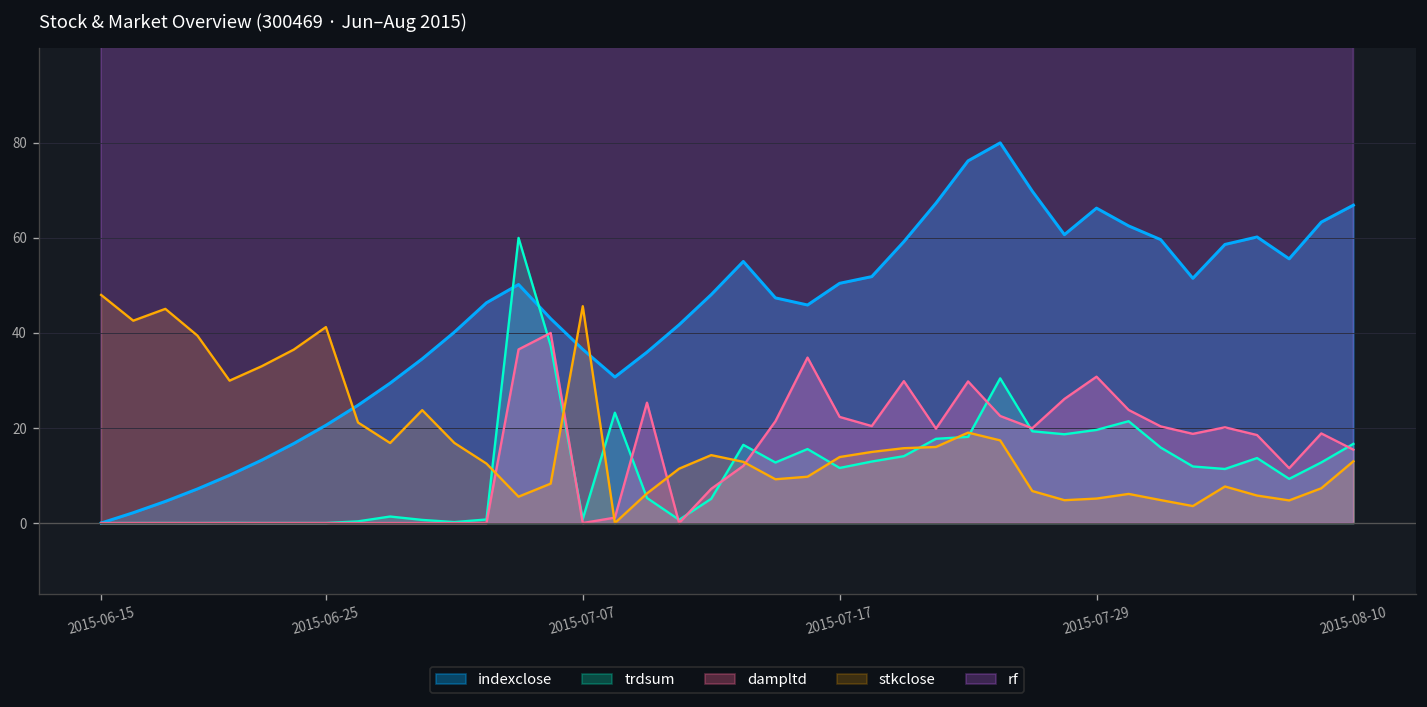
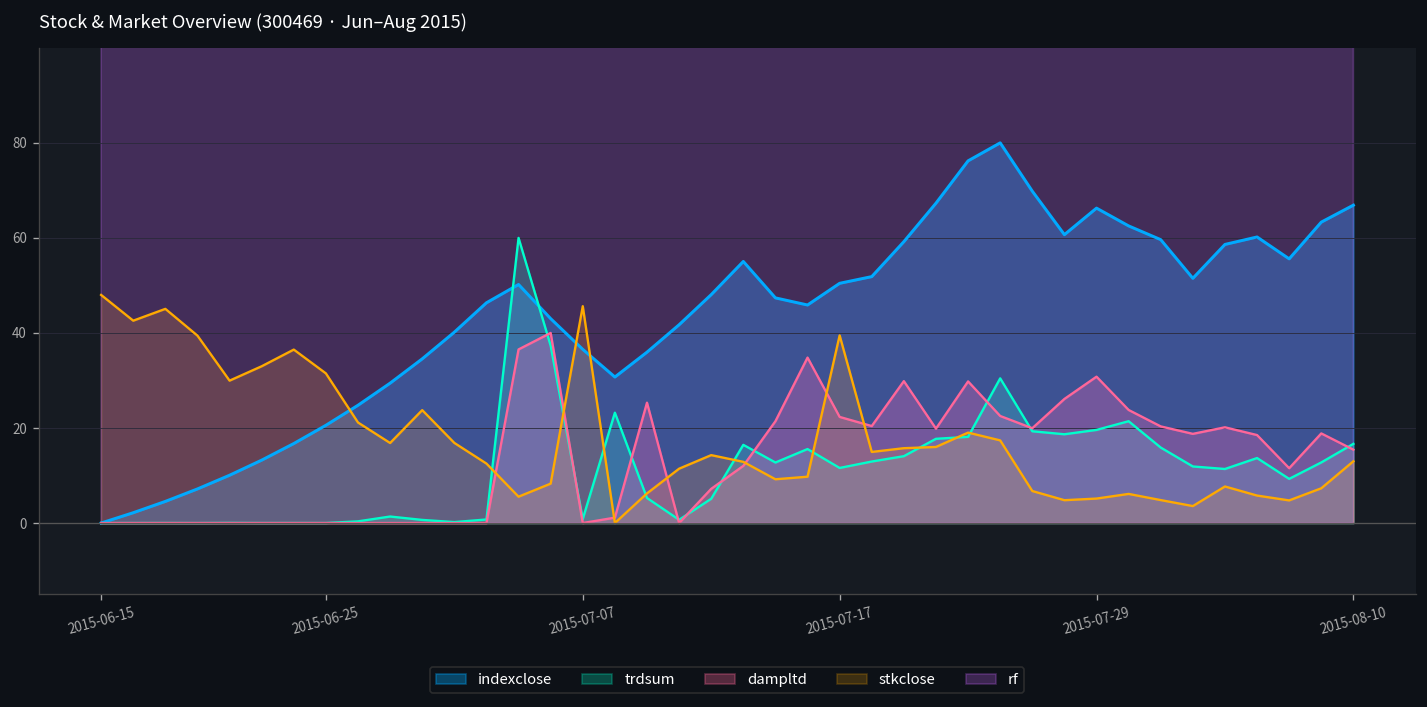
stkclose, 2015-06-25: 41 -> 31
stkclose, 2015-07-17: 14 -> 39
